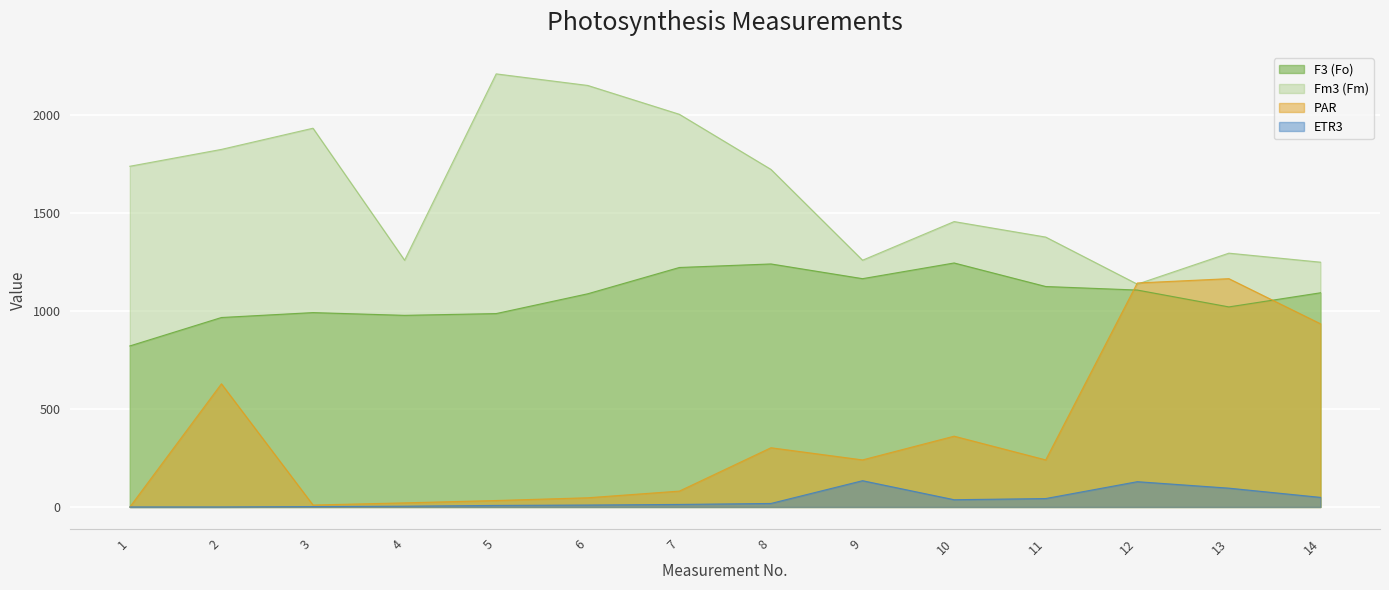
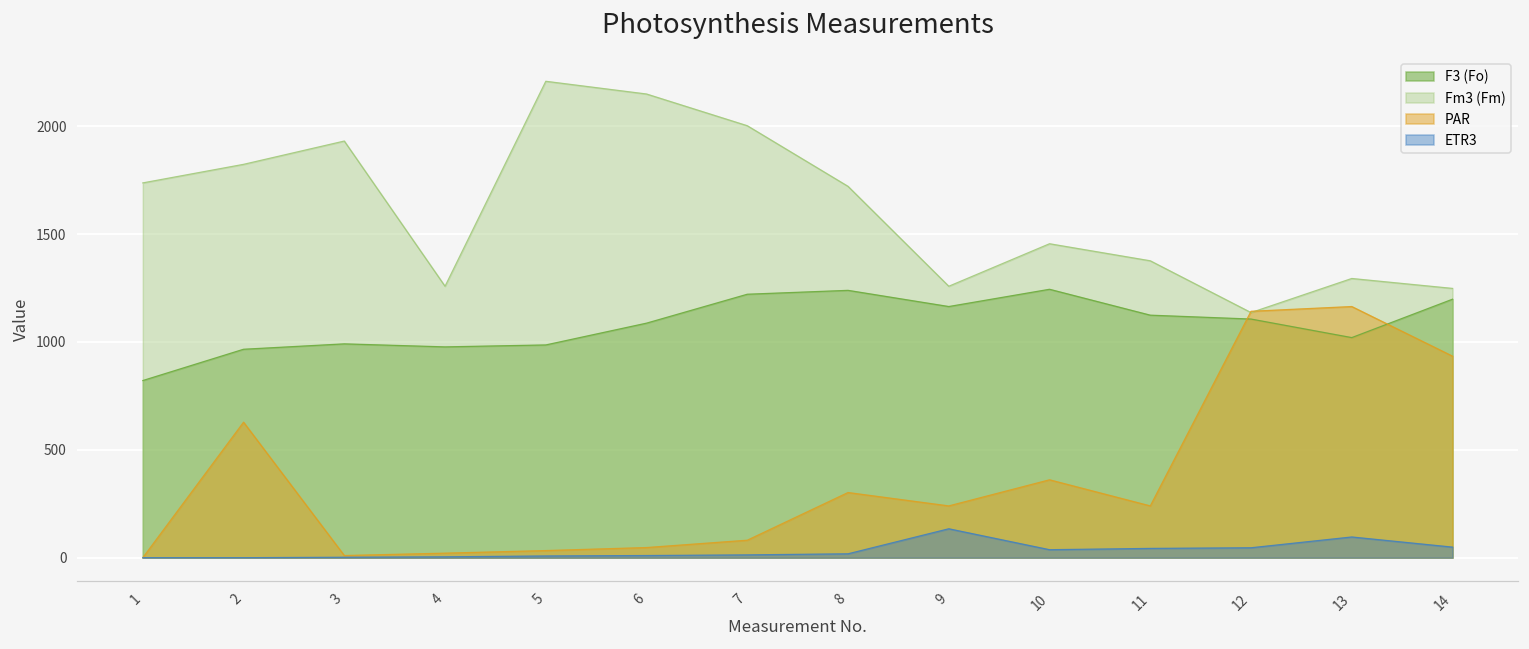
ETR3, 12: 130 -> 50
F3 (Fo), 14: 1090 -> 1200
